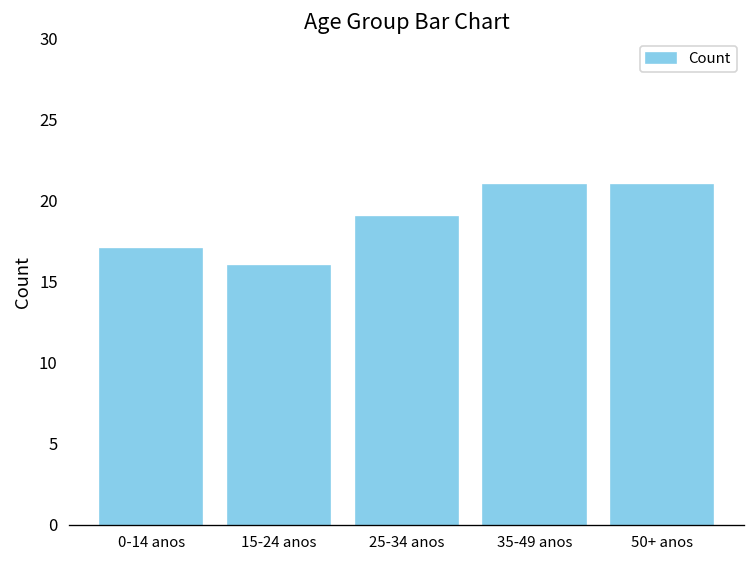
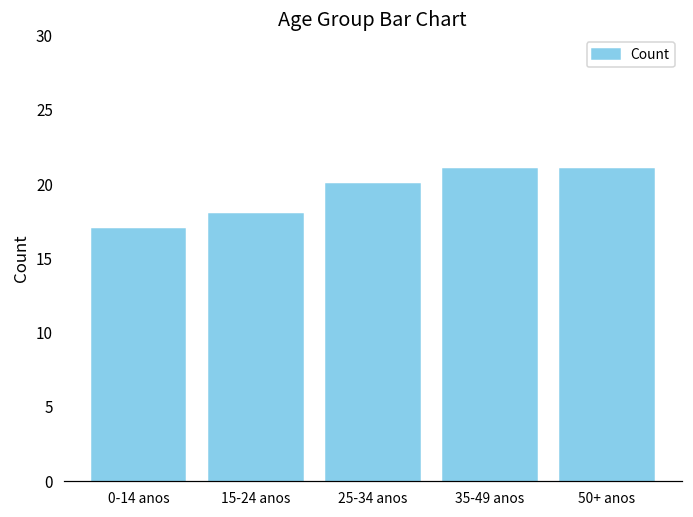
15-24 anos: 16 -> 18
25-34 anos: 19 -> 20
